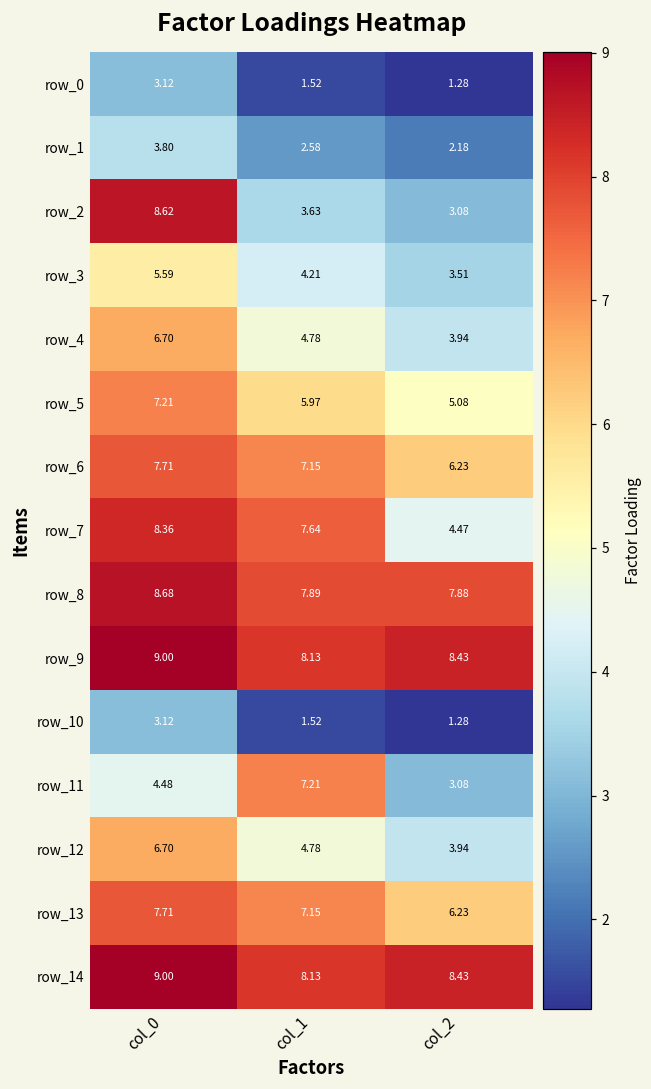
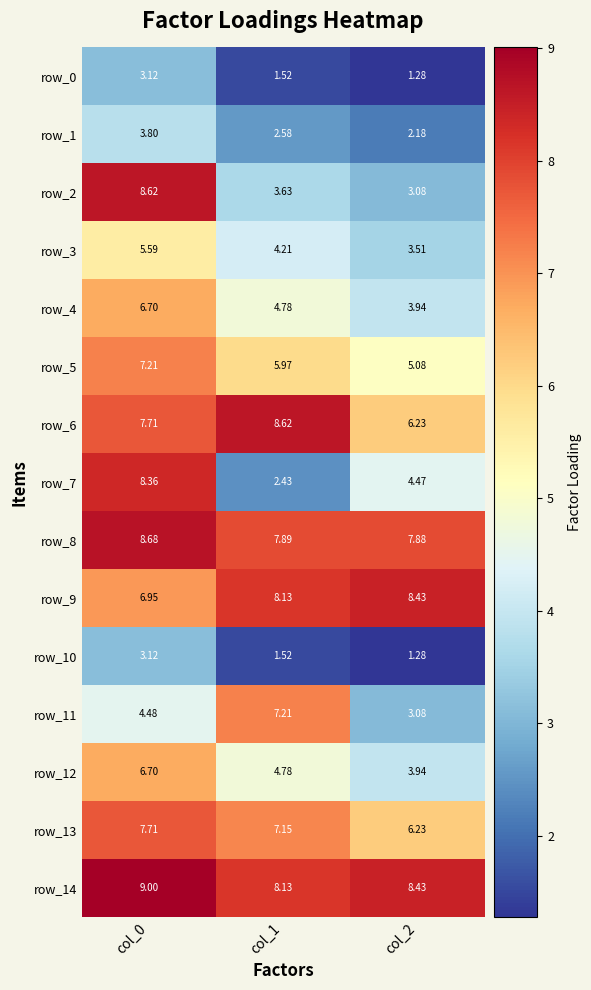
row_6, col_1: 7.15 -> 8.62
row_7, col_1: 7.64 -> 2.43
row_9, col_0: 9.00 -> 6.95
